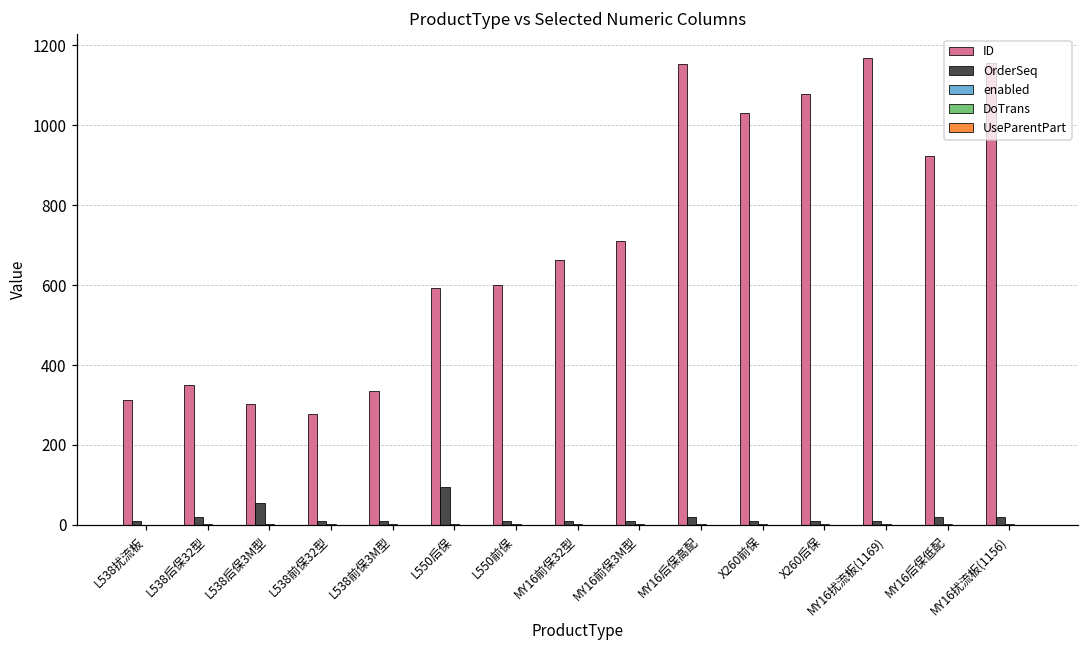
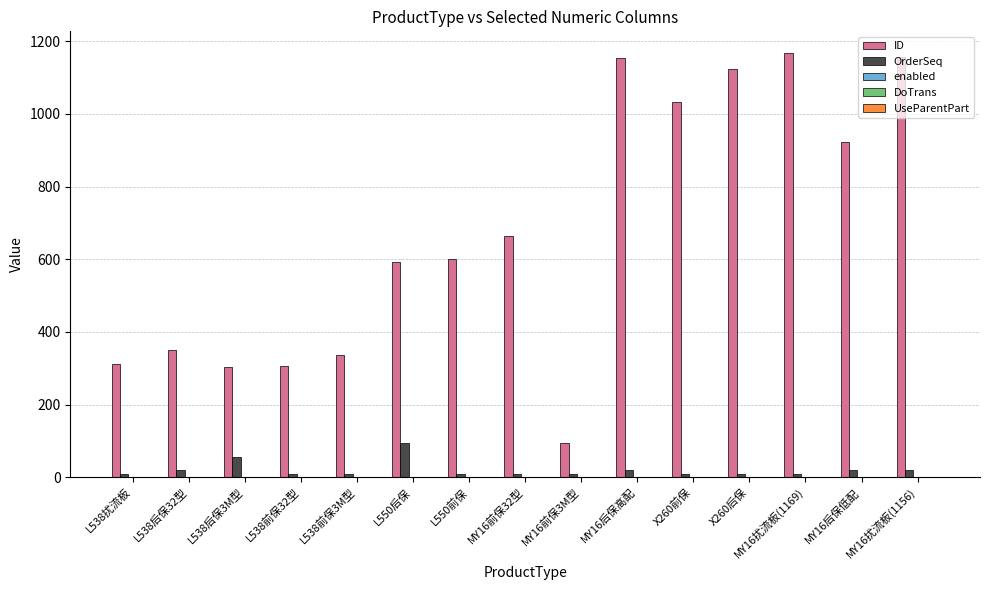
ID, L538前保32型: 280 -> 310
ID, MY16前保3M型: 710 -> 90
ID, X260后保: 1080 -> 1130
